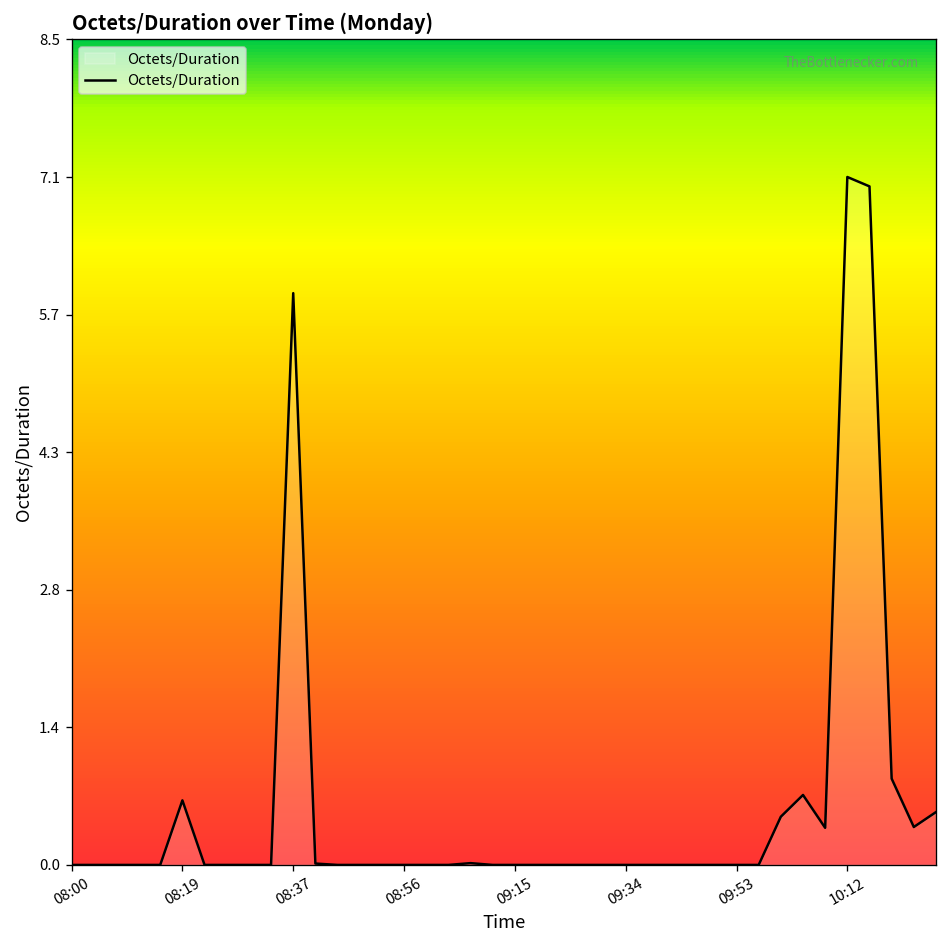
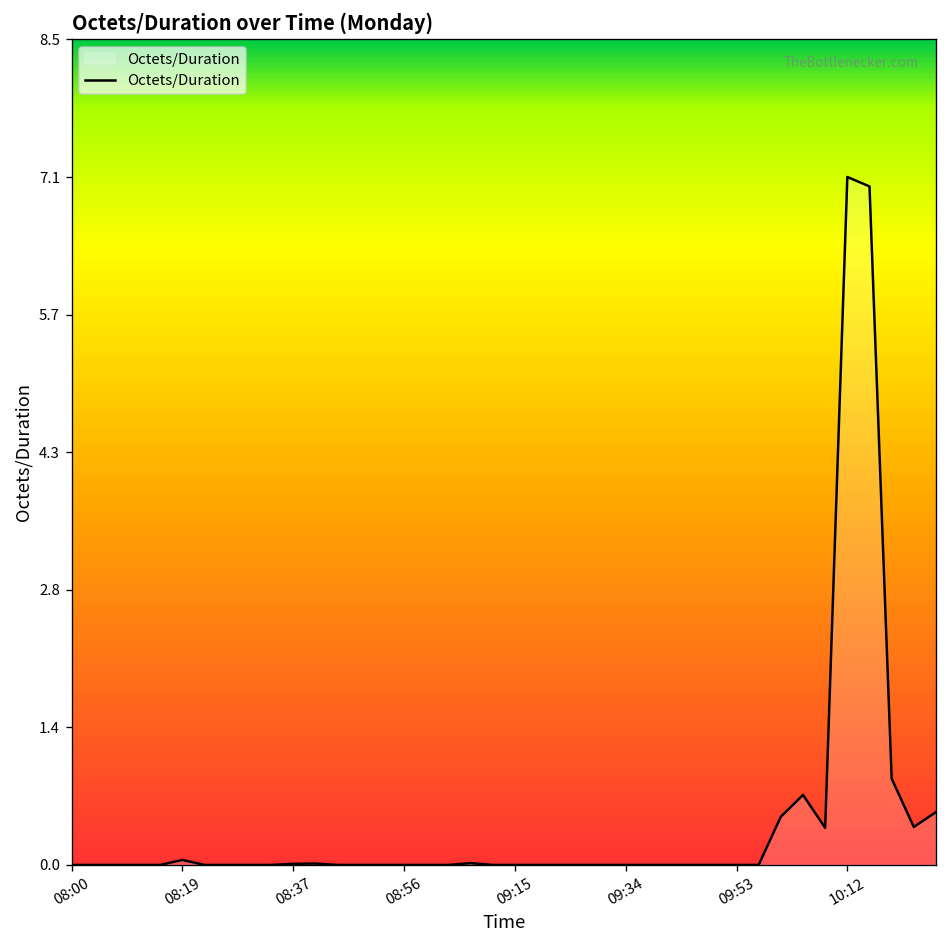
08:19: 0.7 -> 0.1
08:37: 5.9 -> 0.0
